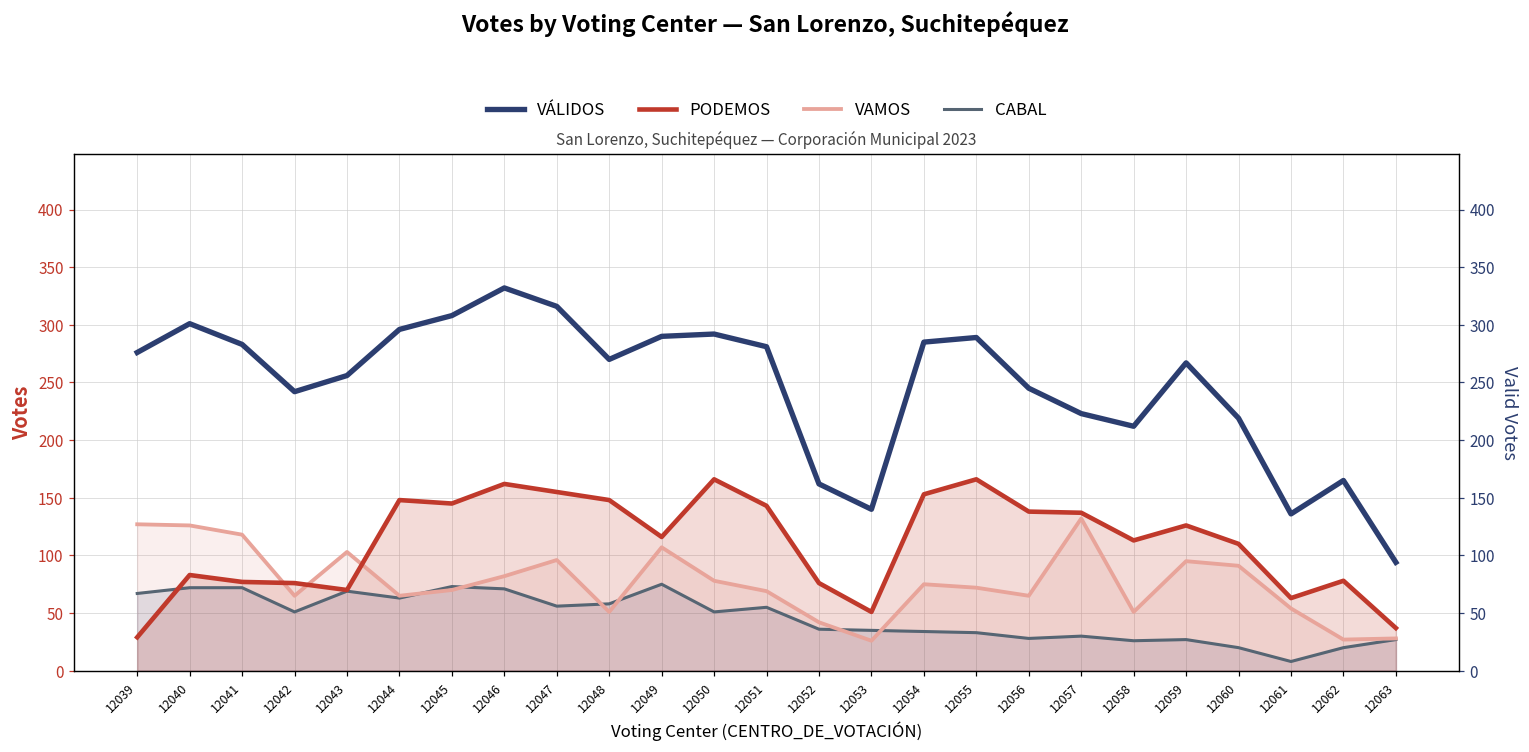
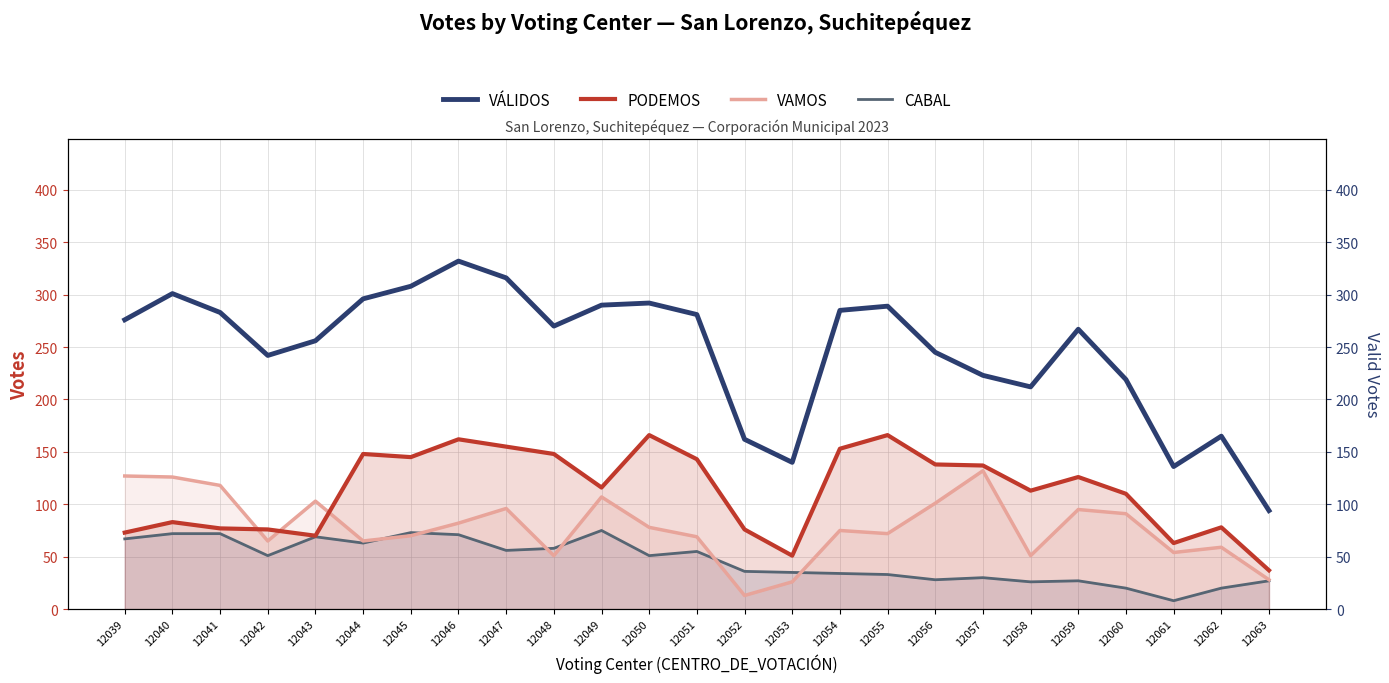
PODEMOS, 12039: 29 -> 73
VAMOS, 12052: 42 -> 13
VAMOS, 12056: 65 -> 101
VAMOS, 12062: 27 -> 59
